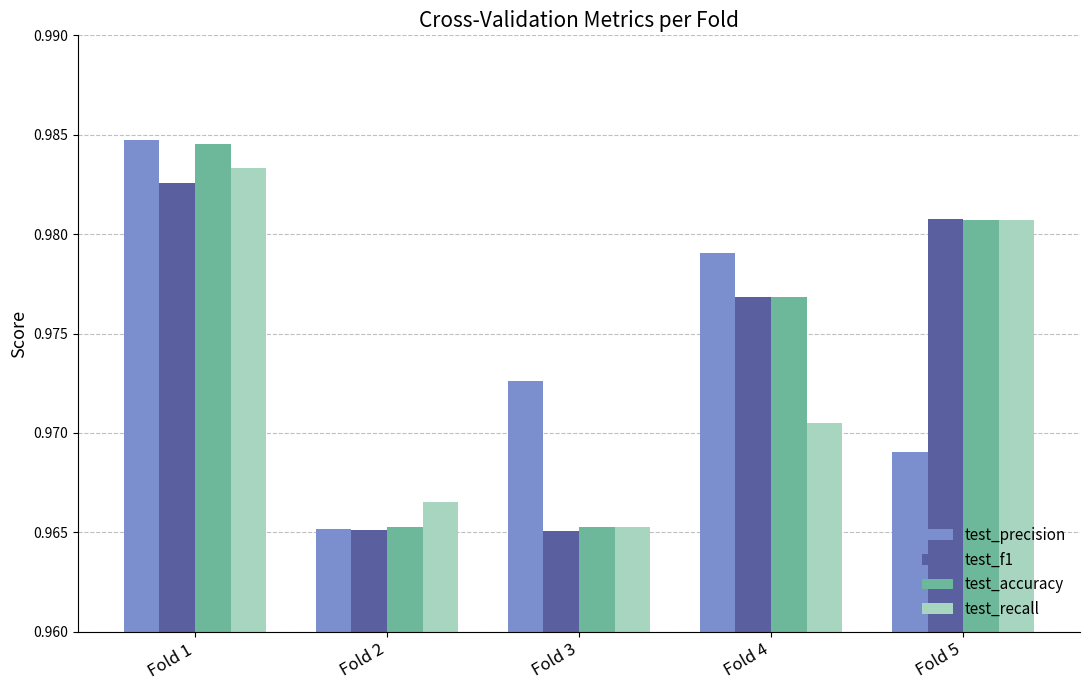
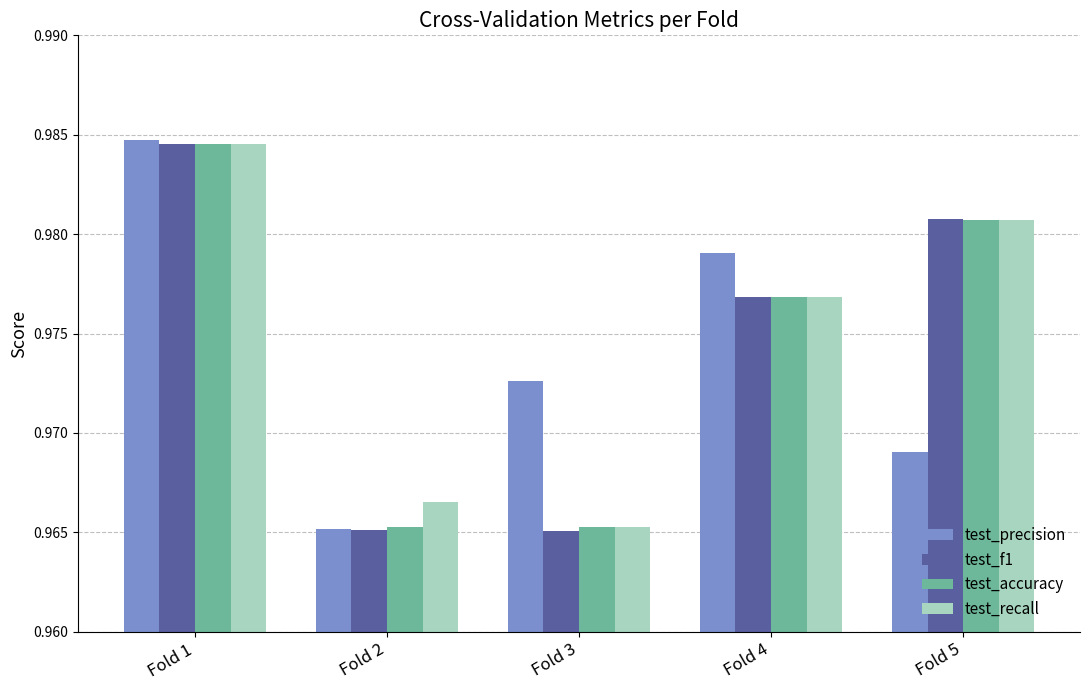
test_f1, Fold 1: 0.9826 -> 0.9846
test_recall, Fold 1: 0.9833 -> 0.9846
test_recall, Fold 4: 0.9705 -> 0.9768
